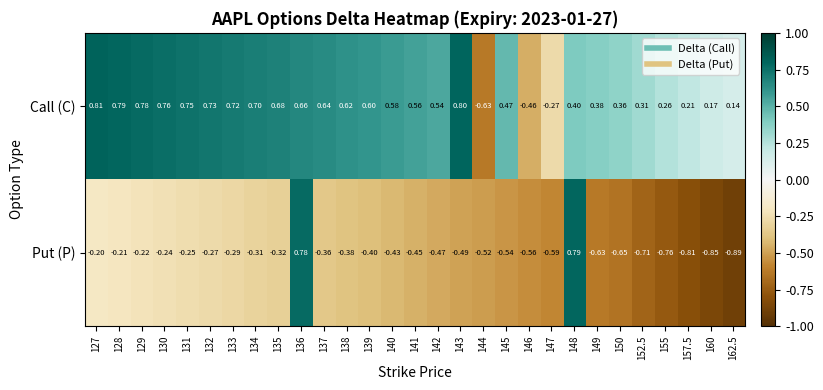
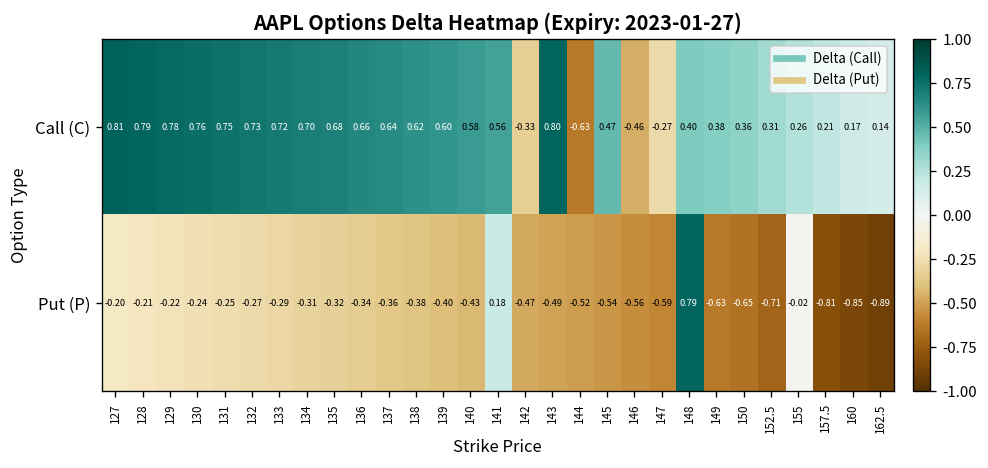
Call (C), 142: 0.54 -> -0.33
Put (P), 136: 0.78 -> -0.34
Put (P), 141: -0.45 -> 0.18
Put (P), 155: -0.76 -> -0.02
